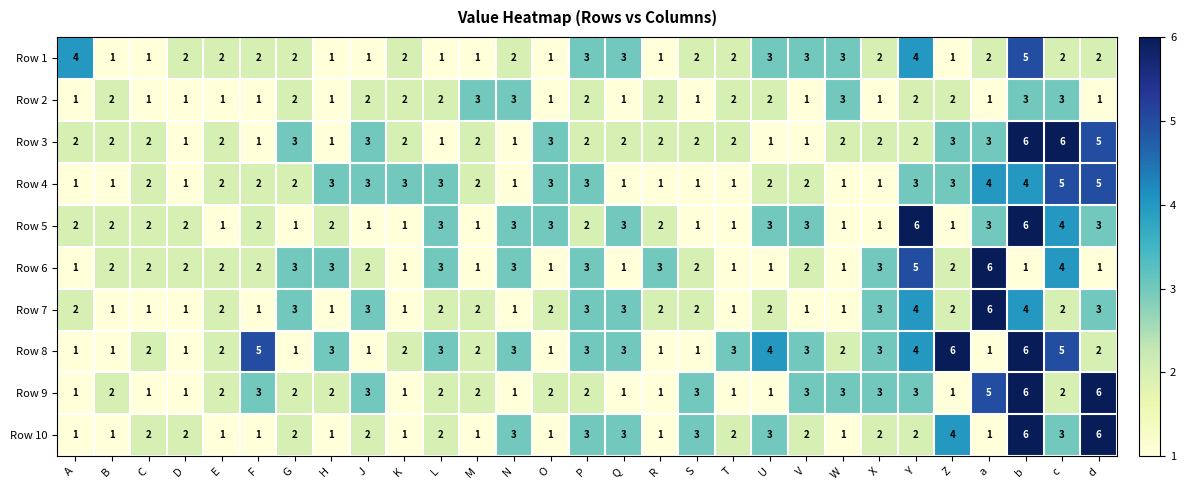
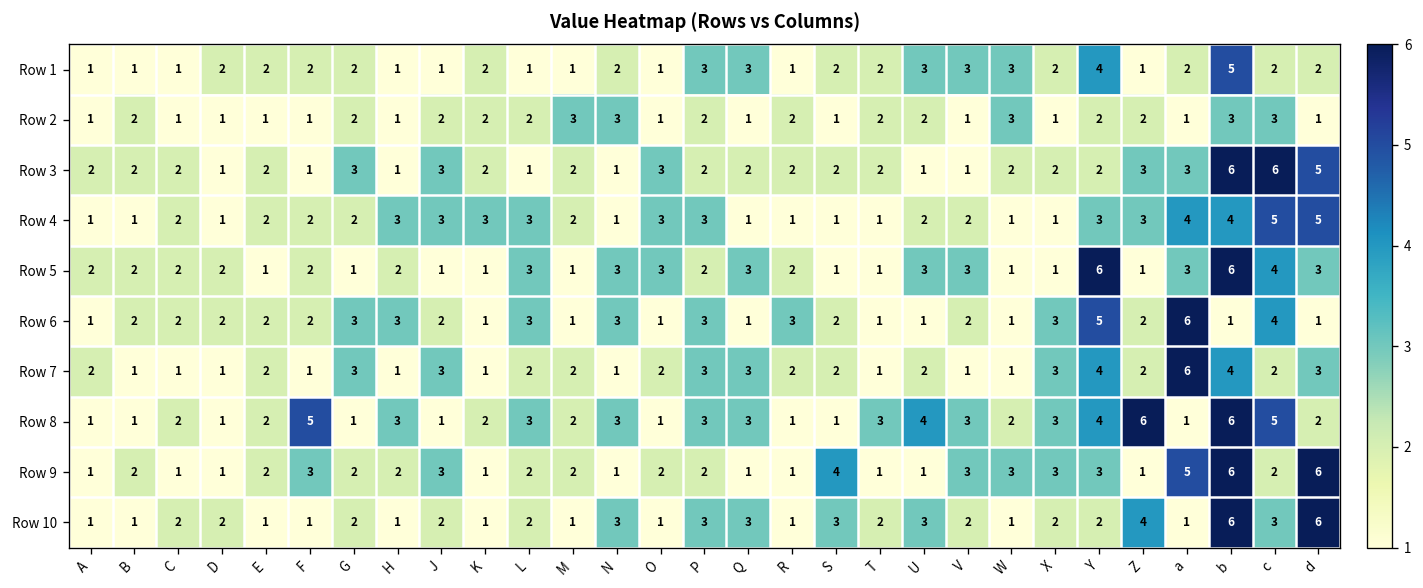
Row 1, A: 4 -> 1
Row 9, S: 3 -> 4
